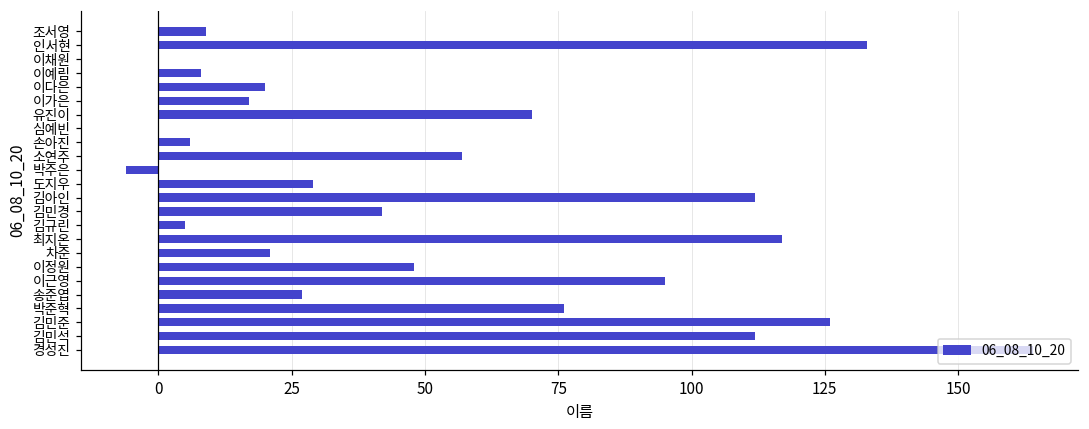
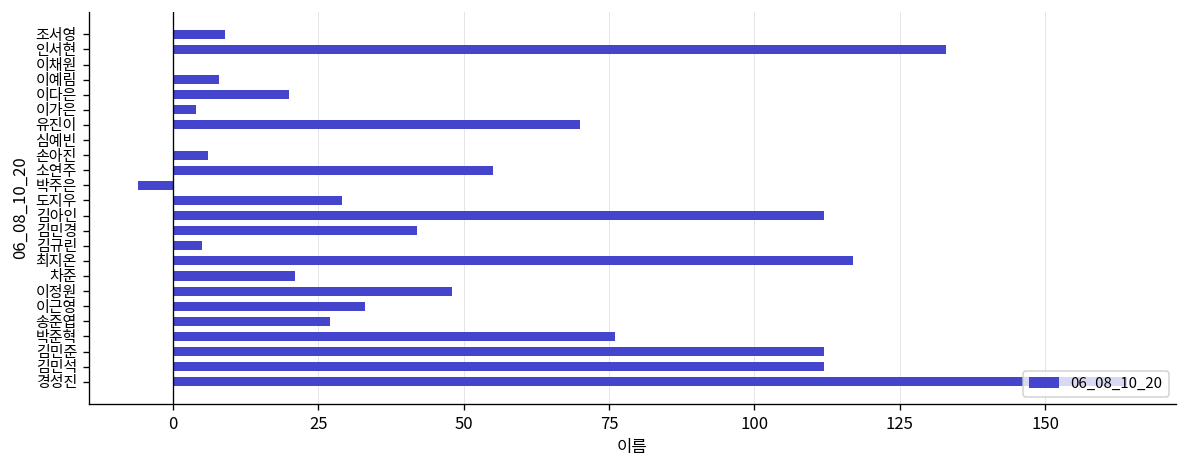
이가은: 17 -> 4
소연주: 57 -> 55
이근영: 95 -> 33
김민준: 126 -> 112
